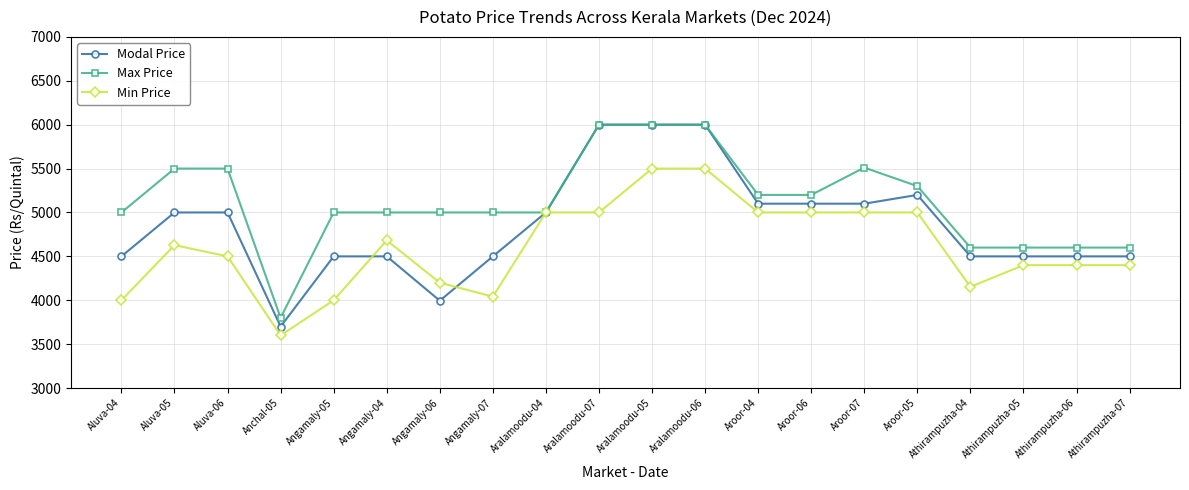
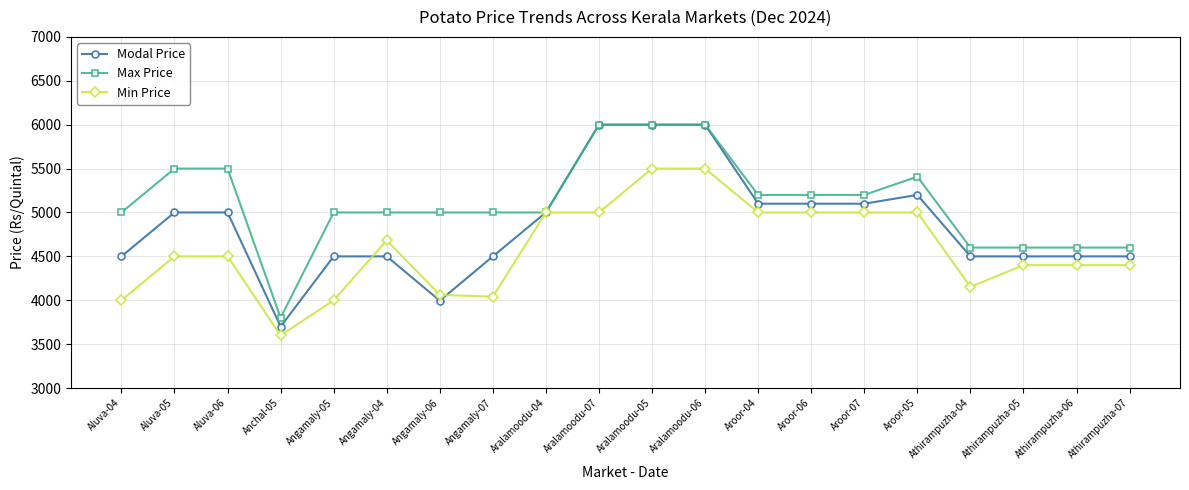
Min Price, Aluva-05: 4600 -> 4500
Min Price, Angamaly-06: 4200 -> 4100
Max Price, Aroor-07: 5500 -> 5200
Max Price, Aroor-05: 5300 -> 5400
